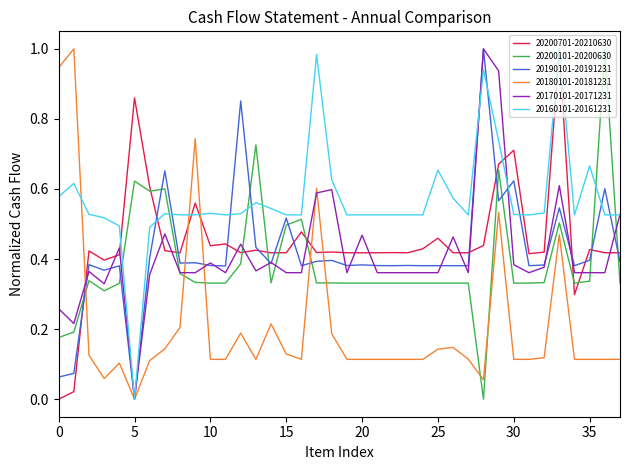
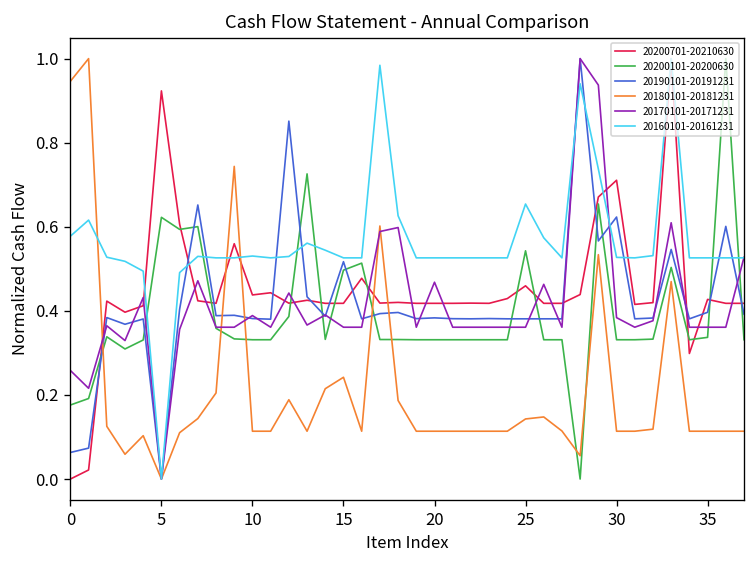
20200701-20210630, 5: 0.86 -> 0.92
20180101-20181231, 15: 0.13 -> 0.24
20200101-20200630, 25: 0.33 -> 0.54
20160101-20161231, 35: 0.67 -> 0.53
